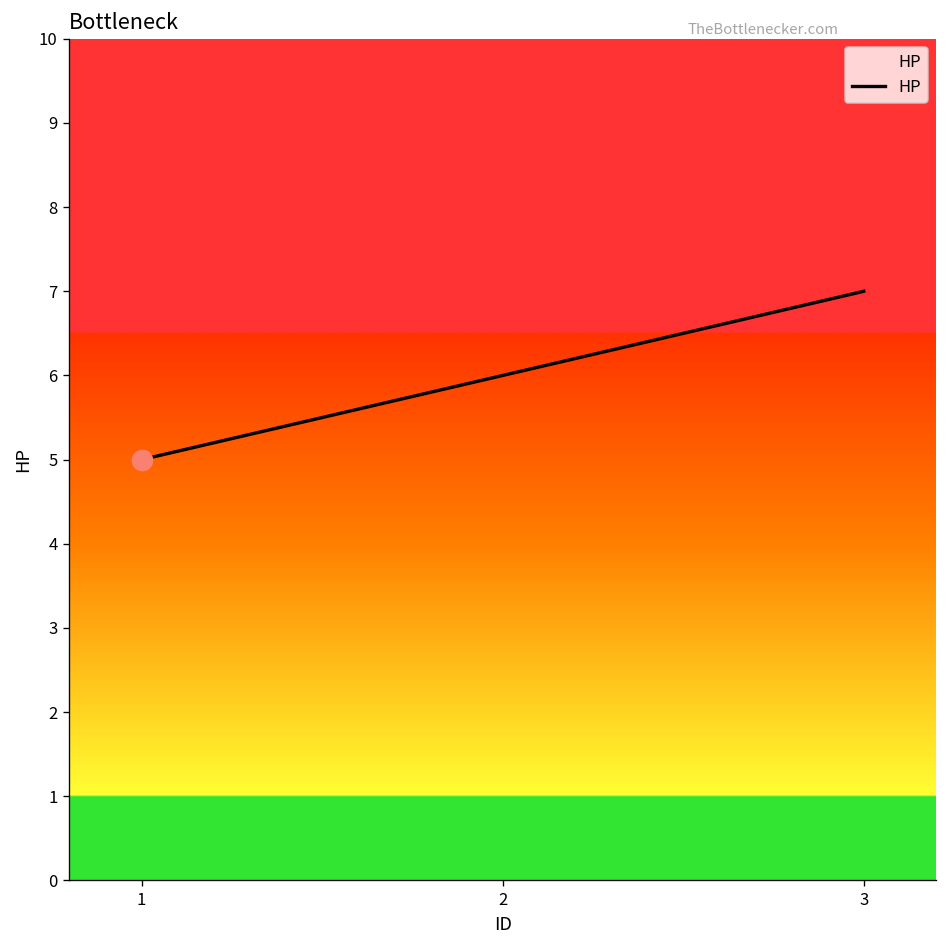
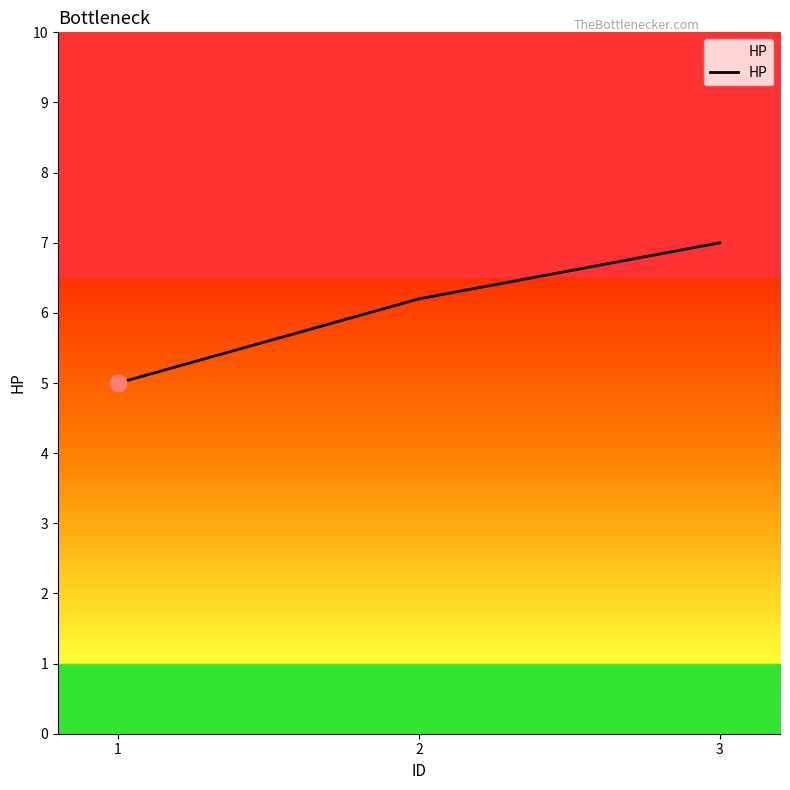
HP, 2: 6.0 -> 6.2
